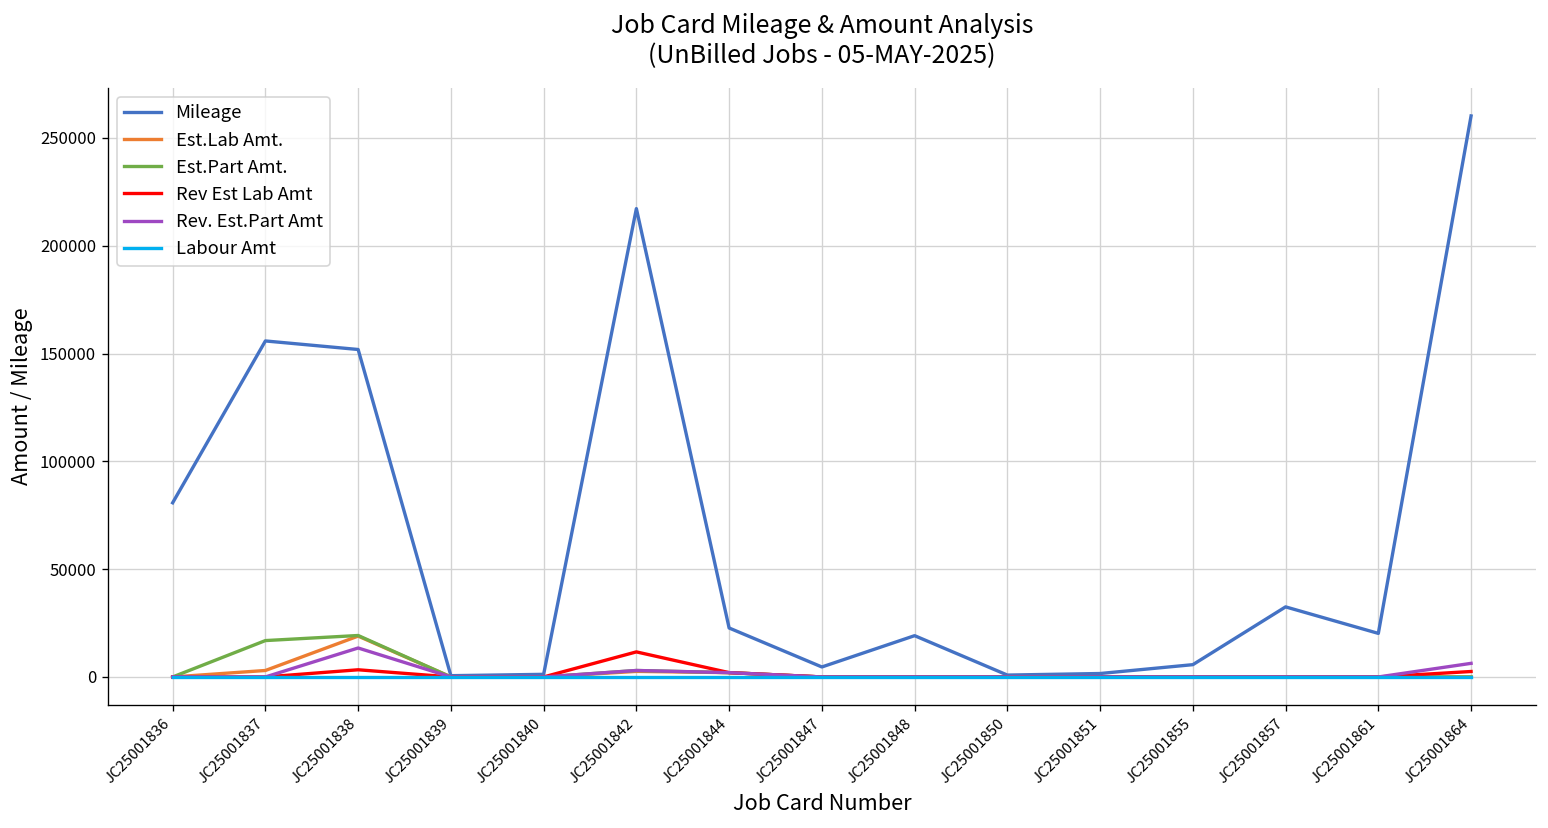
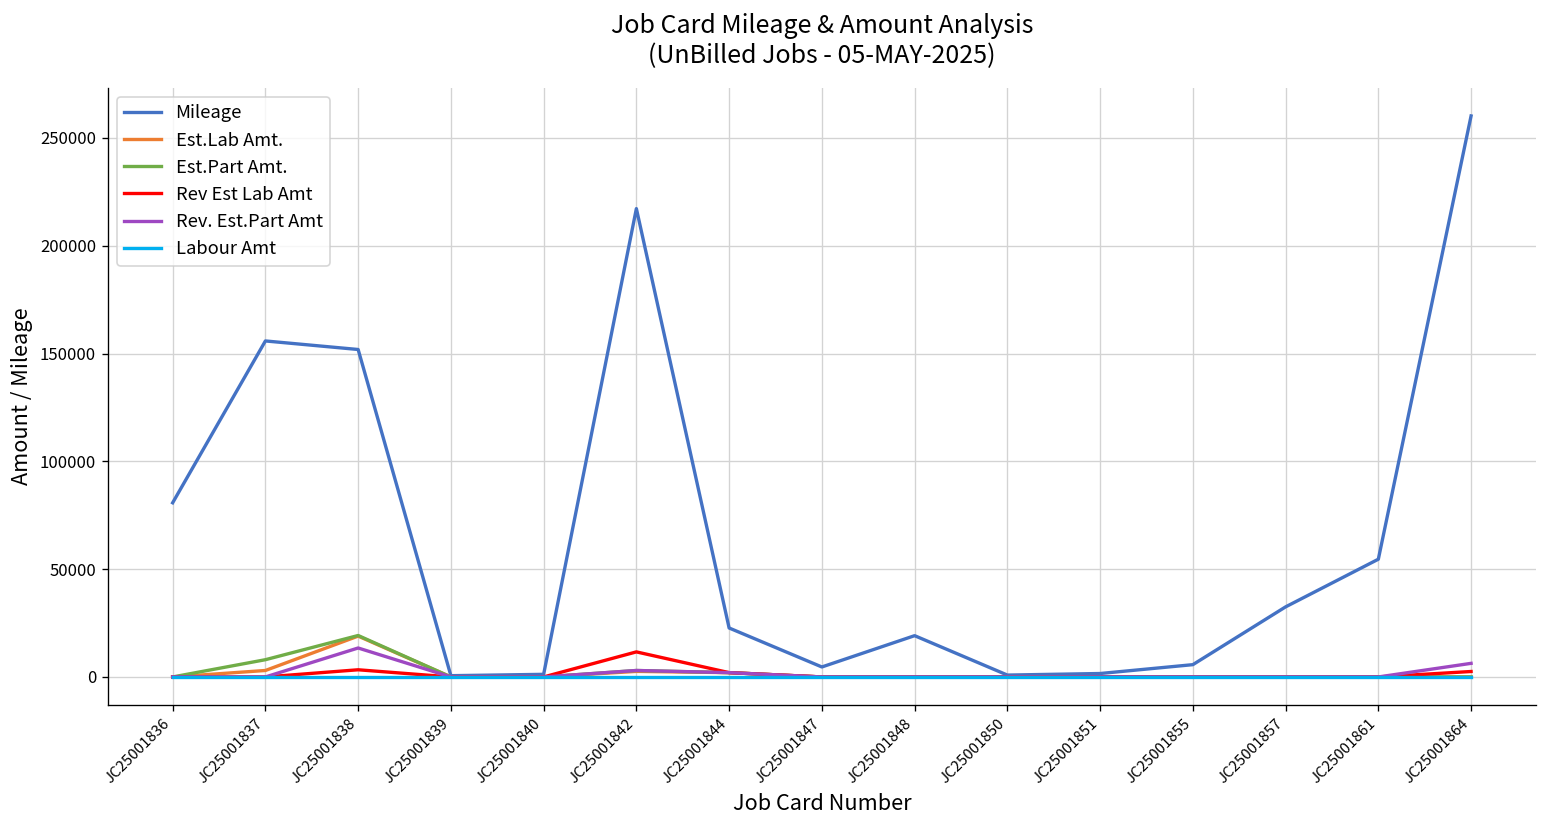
Est.Part Amt., JC25001837: 17000 -> 8000
Mileage, JC25001861: 20000 -> 55000
